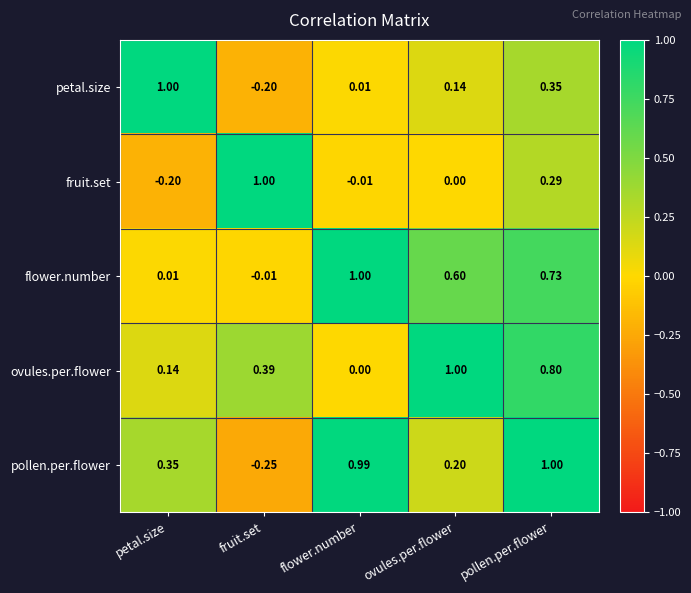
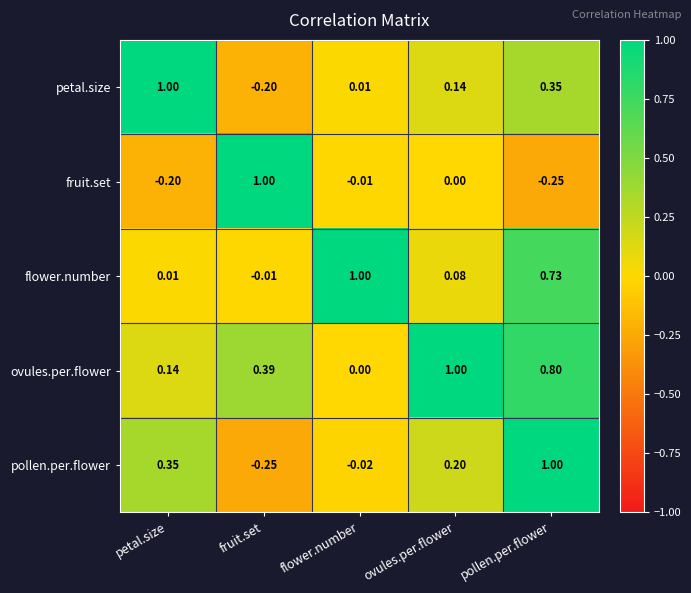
fruit.set, pollen.per.flower: 0.29 -> -0.25
flower.number, ovules.per.flower: 0.60 -> 0.08
pollen.per.flower, flower.number: 0.99 -> -0.02
